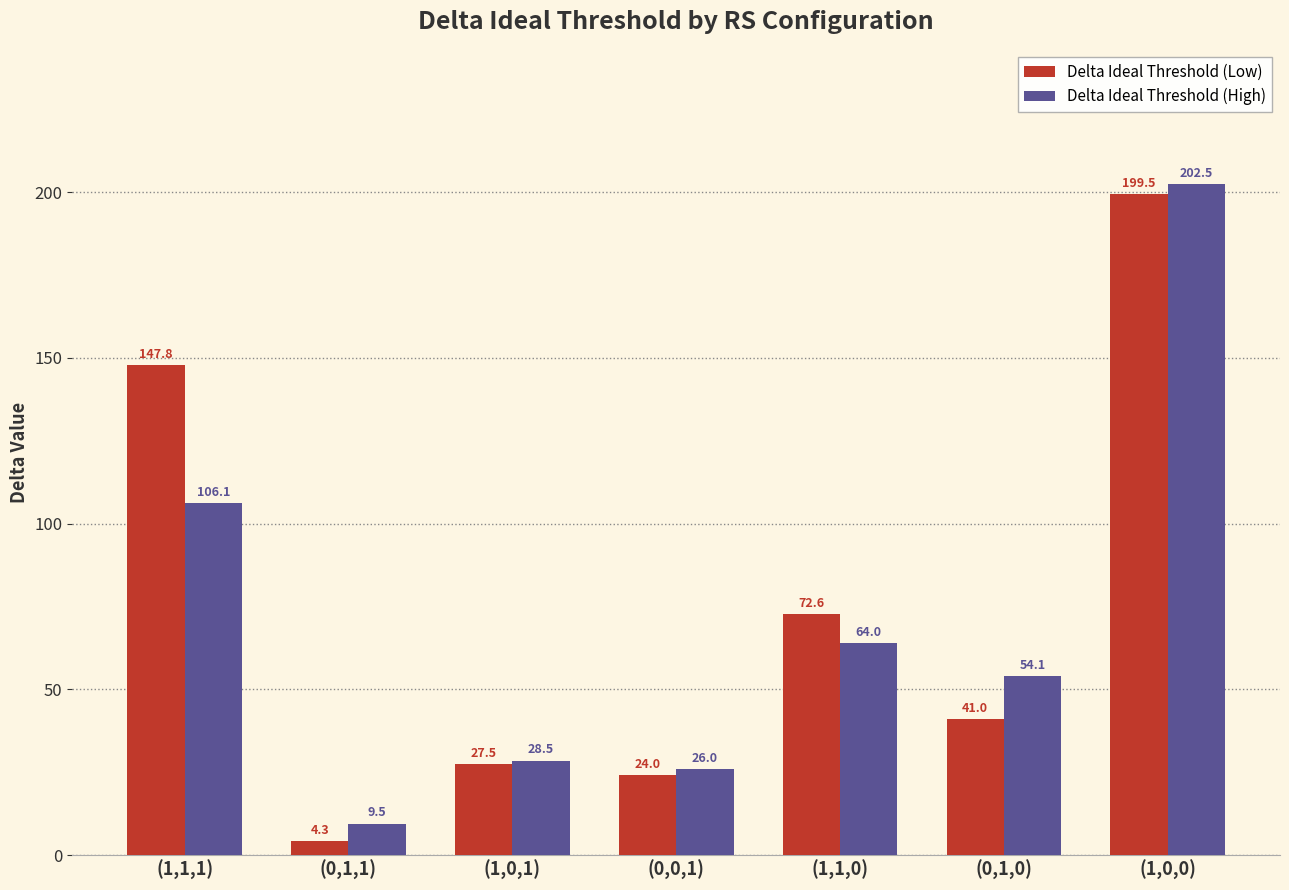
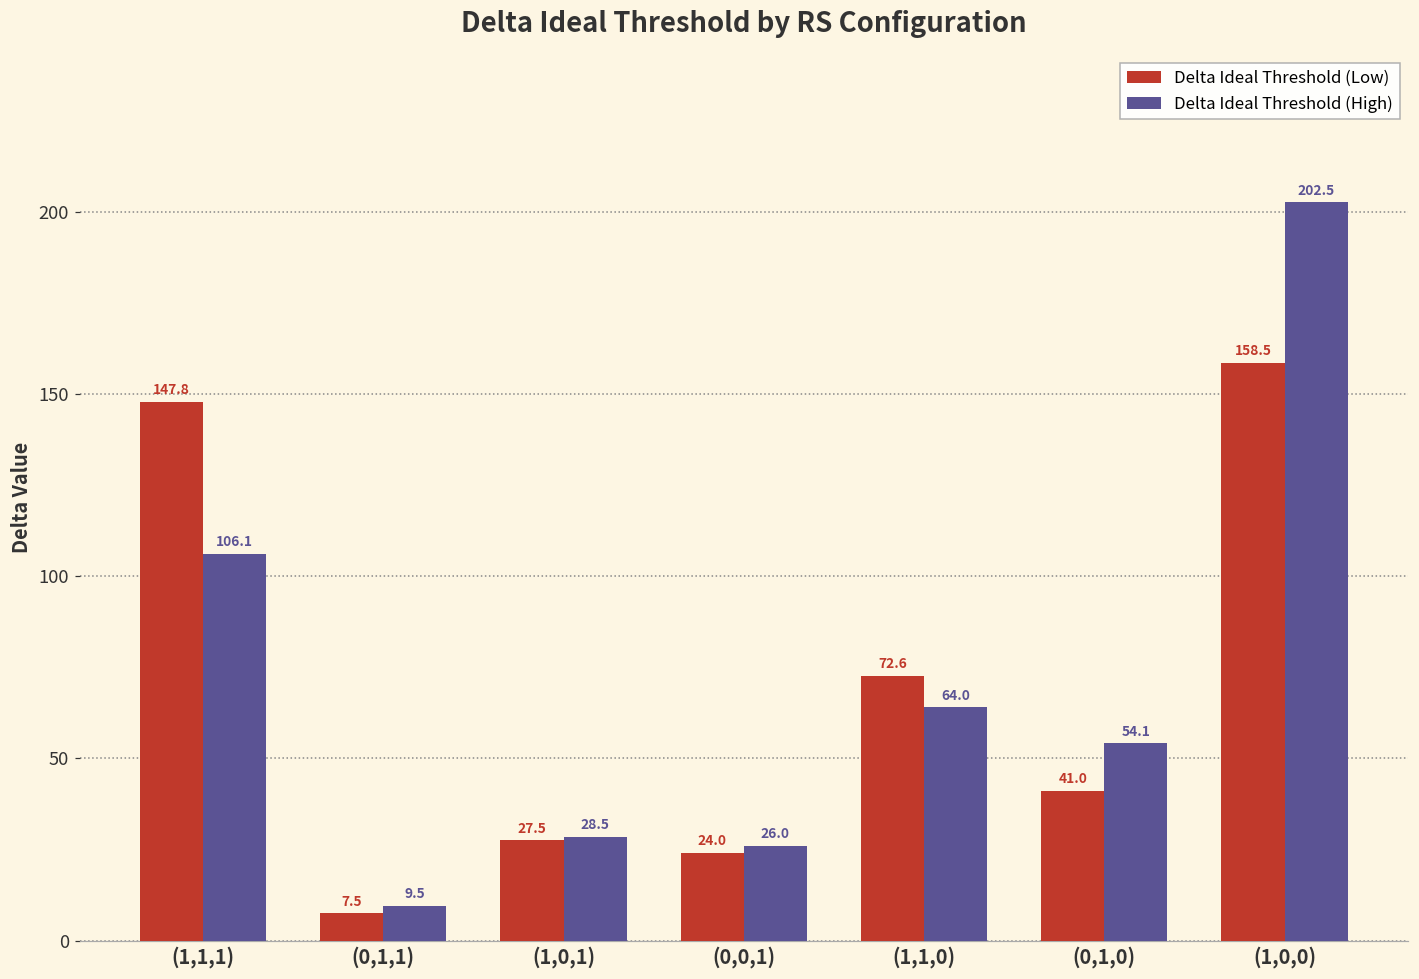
Delta Ideal Threshold (Low), (0,1,1): 4.3 -> 7.5
Delta Ideal Threshold (Low), (1,0,0): 199.5 -> 158.5
